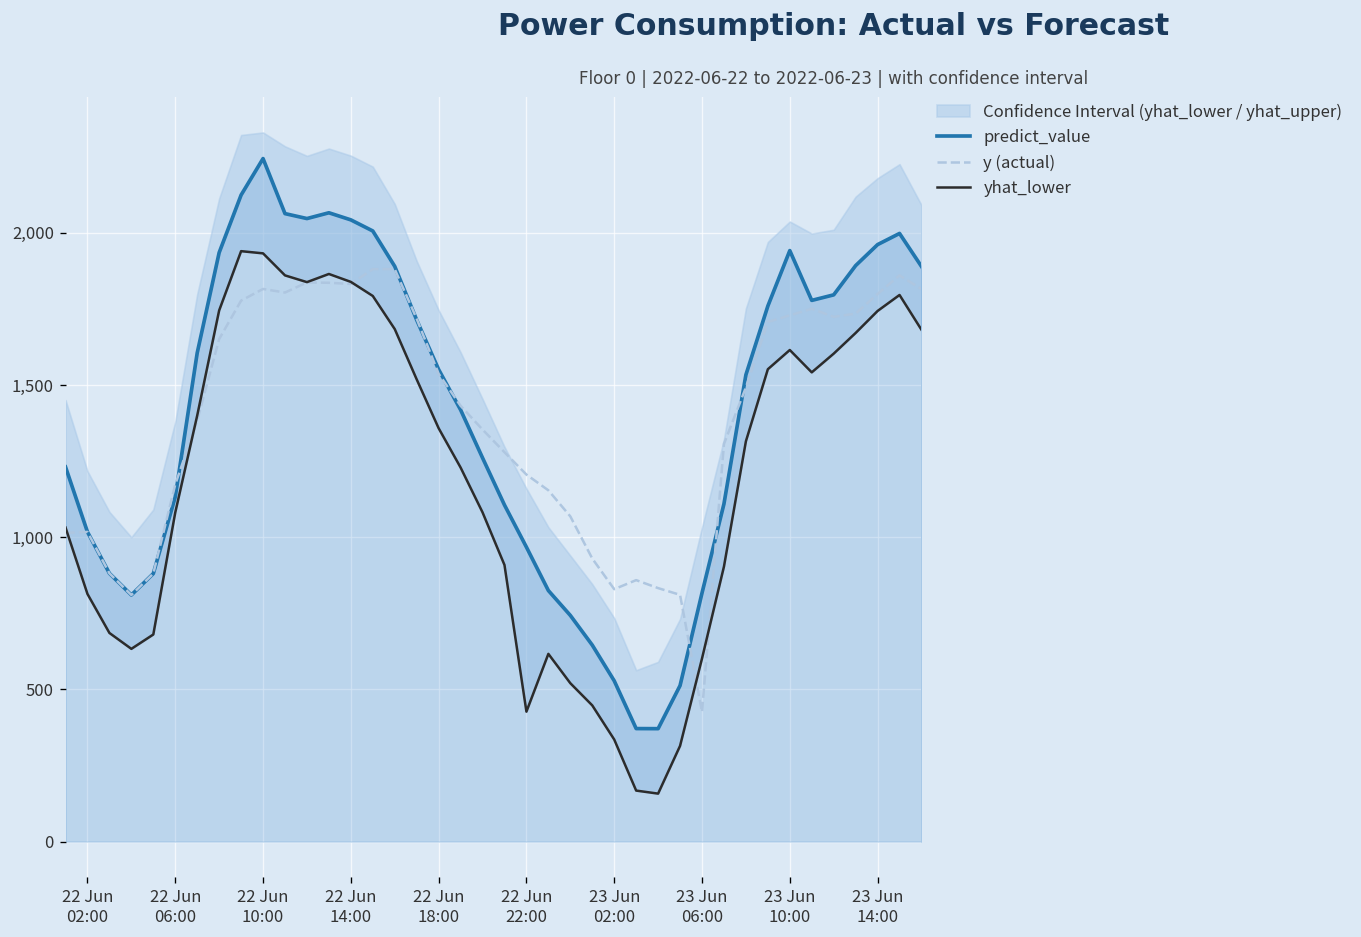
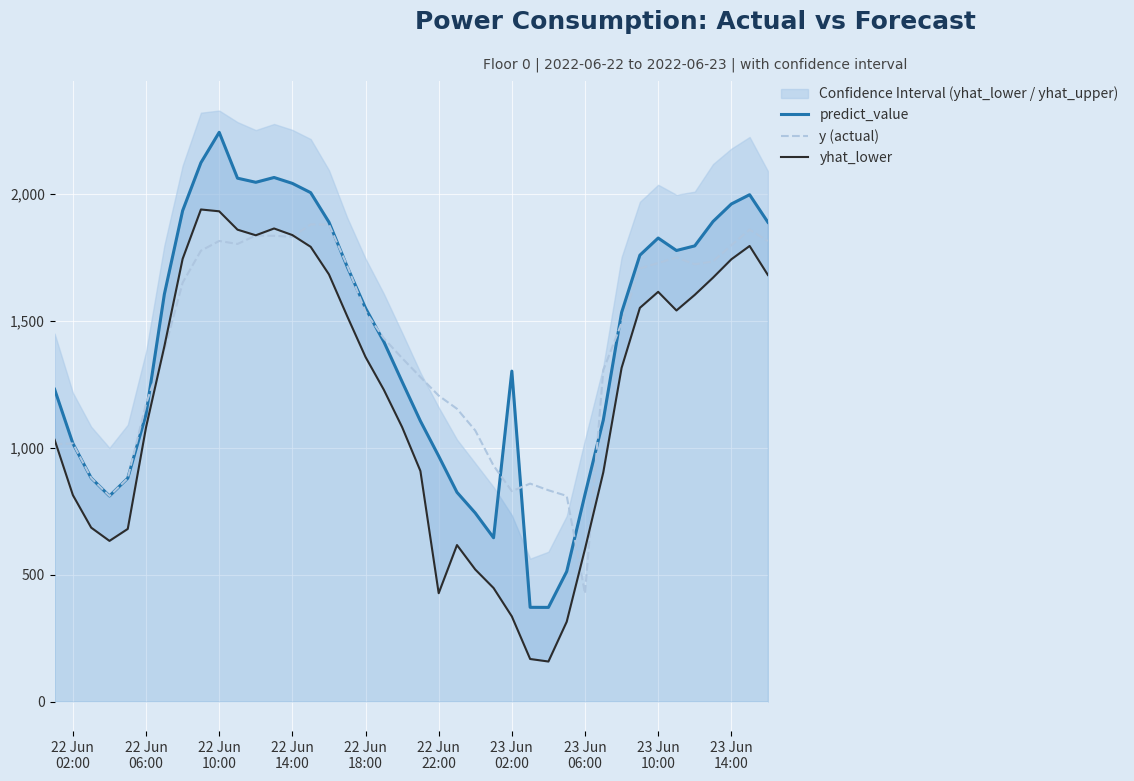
predict_value, 23 Jun 02:00: 530 -> 1,300
predict_value, 23 Jun 10:00: 1,940 -> 1,830
